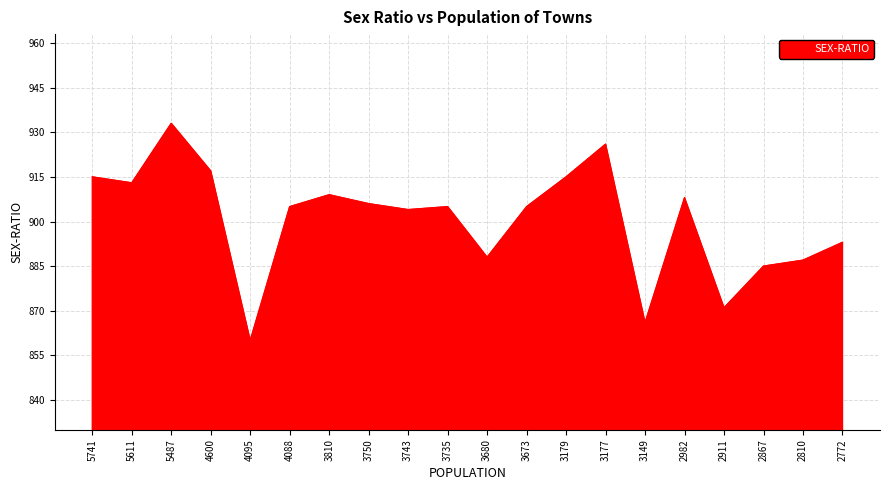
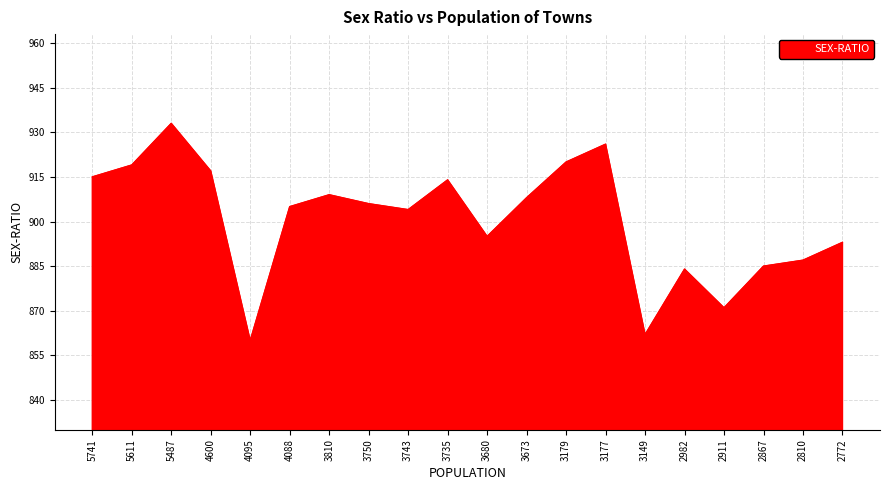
5611: 913 -> 919
3735: 905 -> 914
3680: 888 -> 895
3673: 905 -> 908
3179: 915 -> 920
3149: 866 -> 862
2982: 908 -> 884
